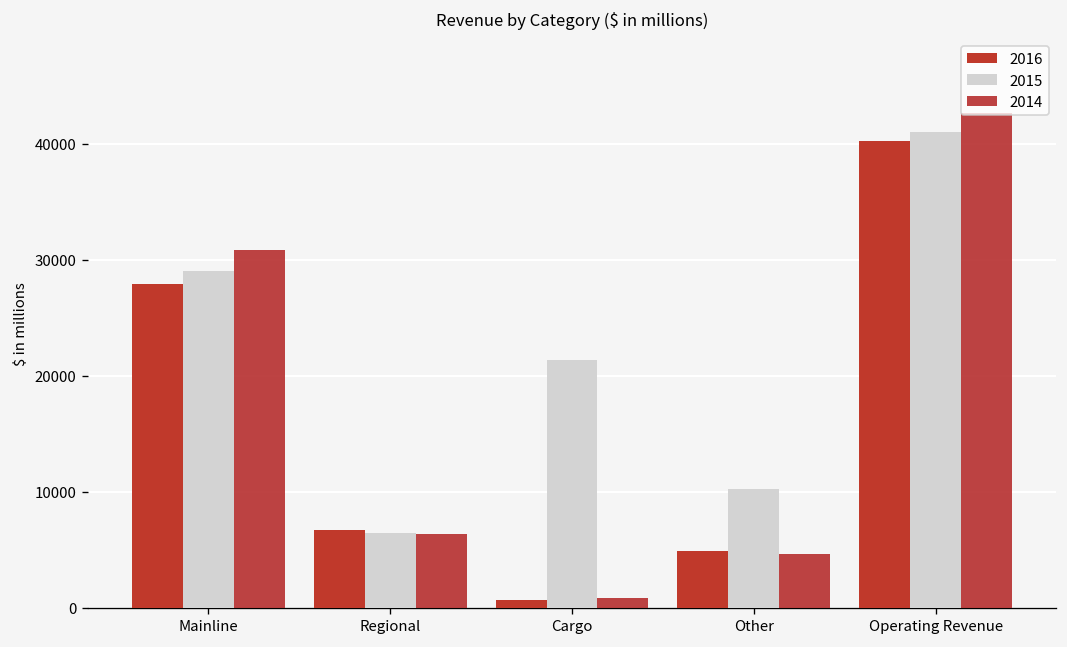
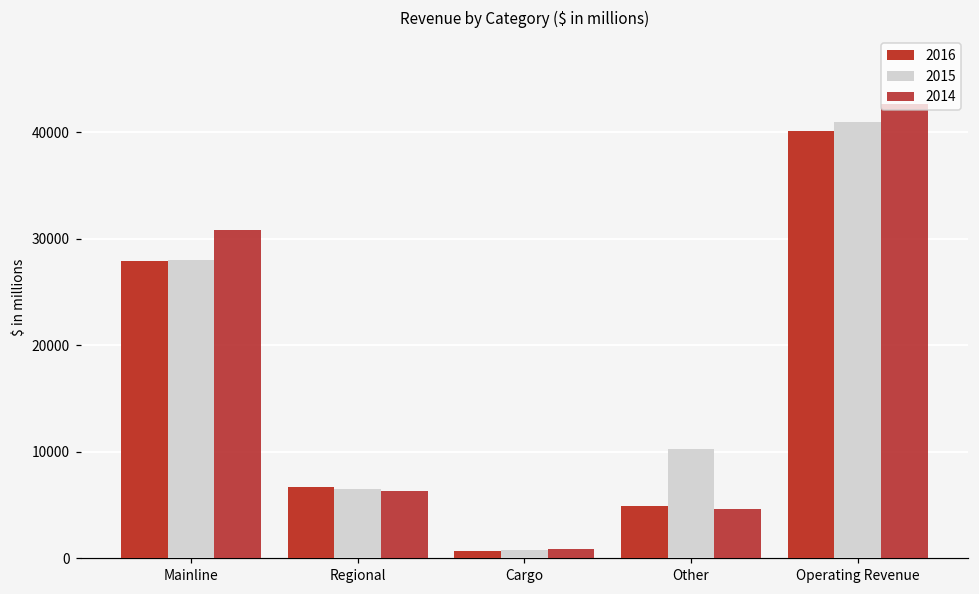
2015, Mainline: 29000 -> 28000
2015, Cargo: 21000 -> 1000
